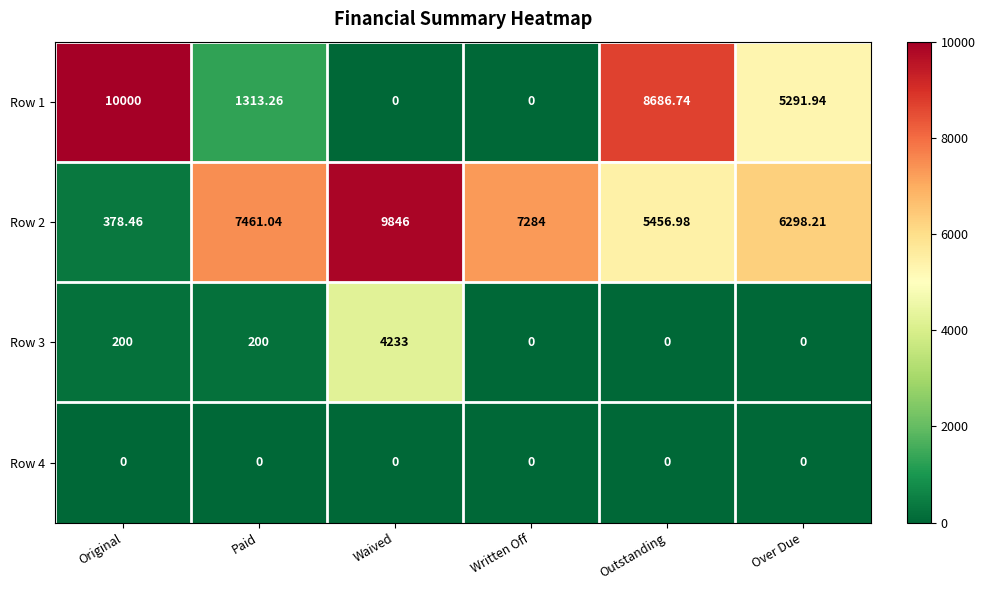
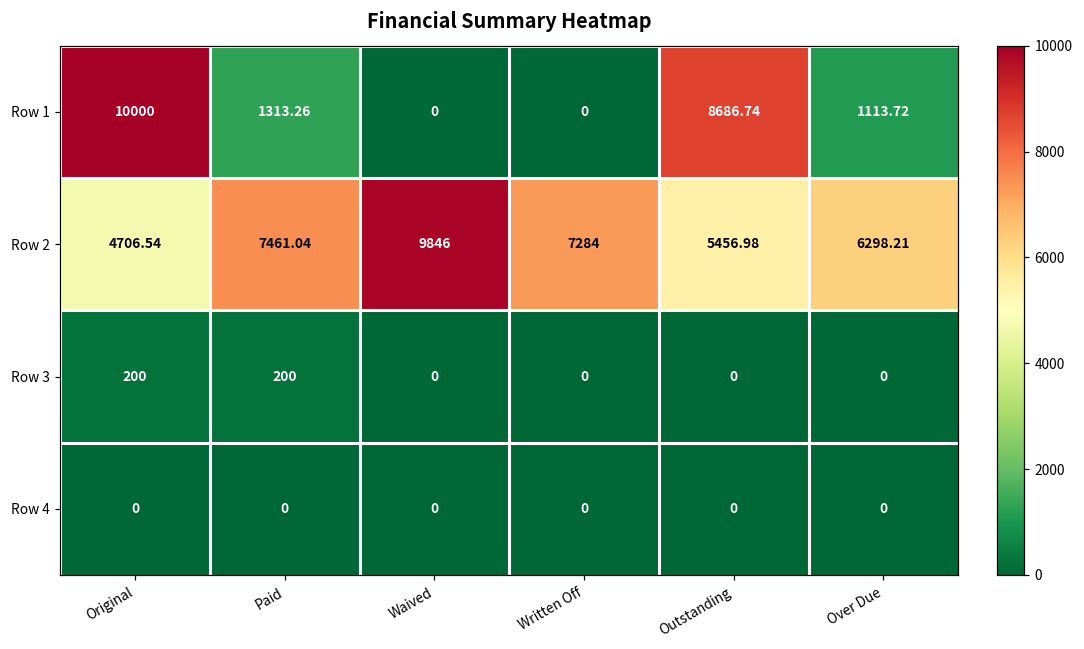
Row 1, Over Due: 5291.94 -> 1113.72
Row 2, Original: 378.46 -> 4706.54
Row 3, Waived: 4233 -> 0
